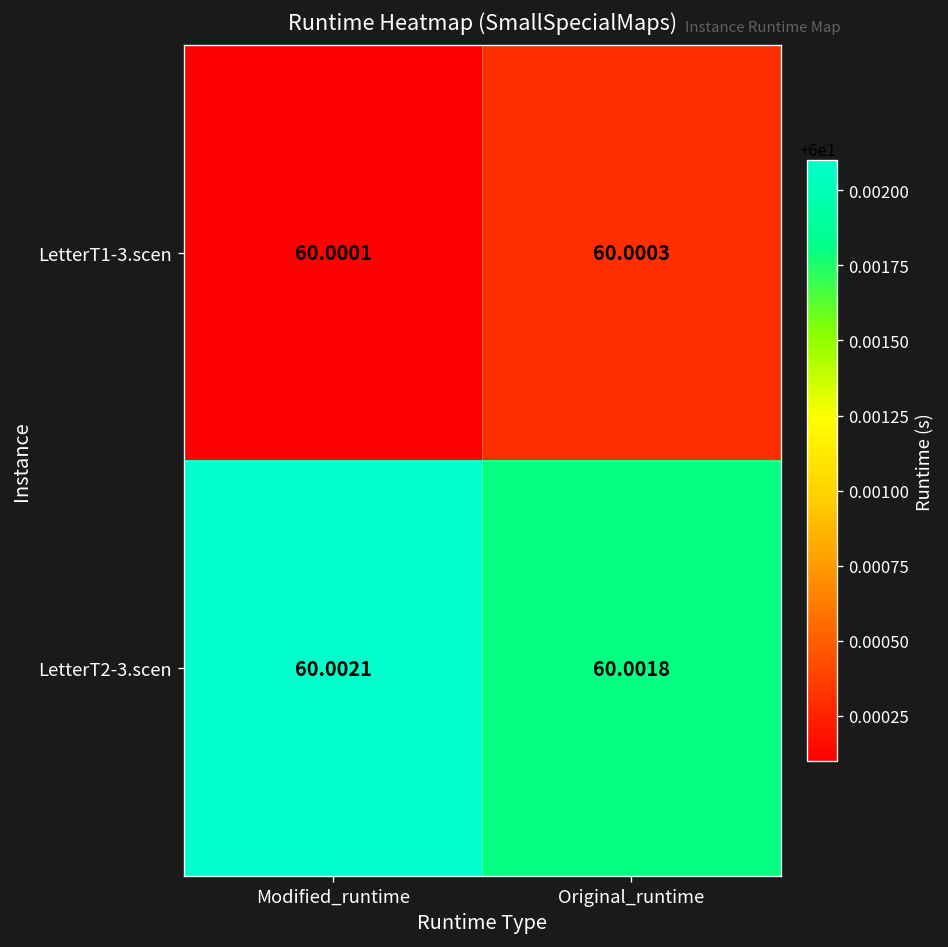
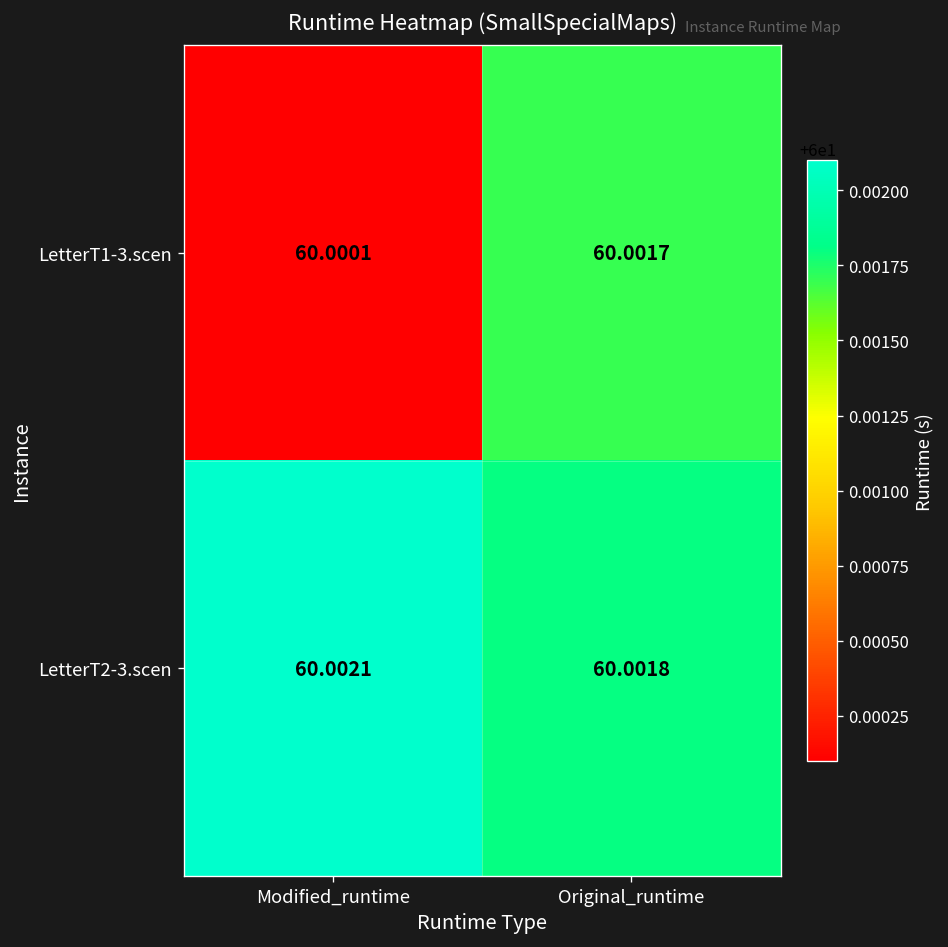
LetterT1-3.scen, Original_runtime: 60.0003 -> 60.0017
